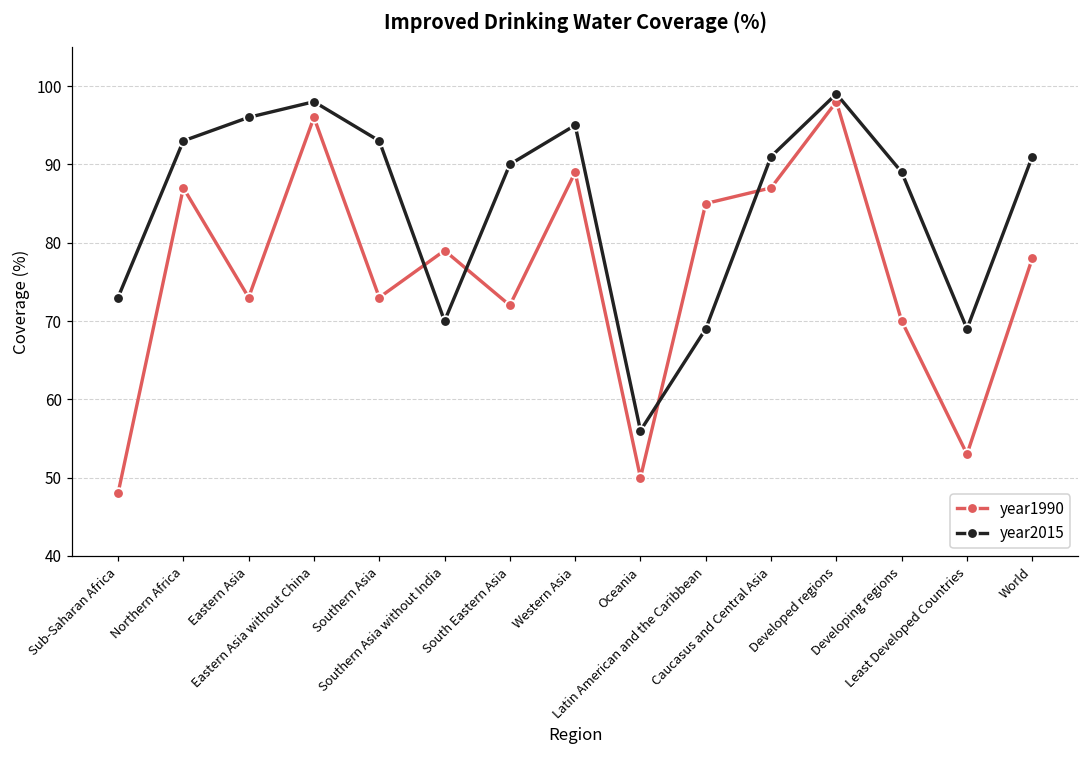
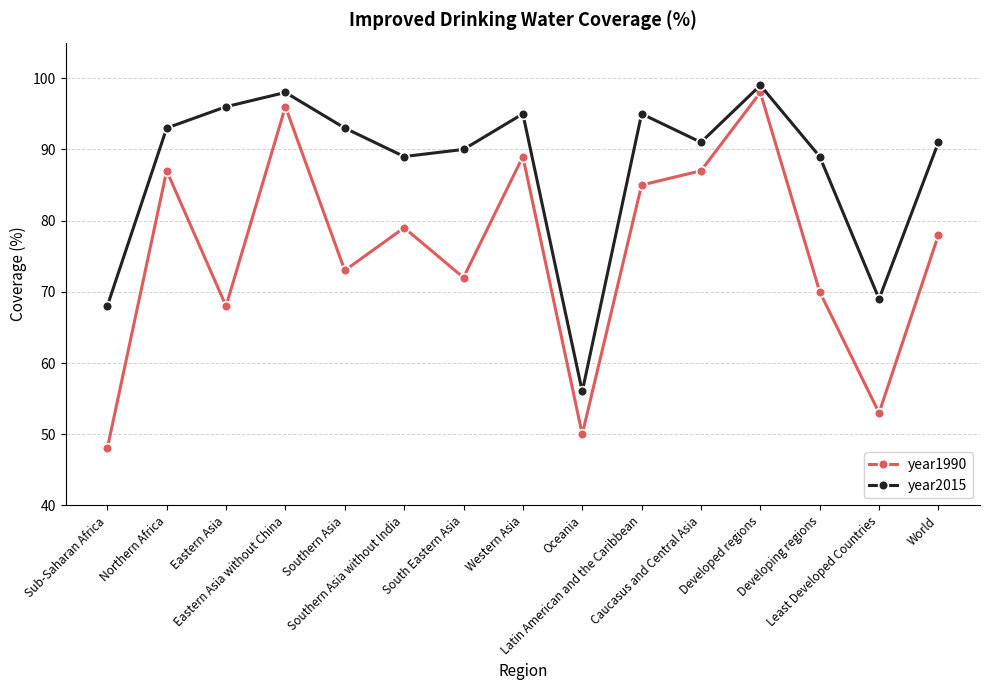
year2015, Sub-Saharan Africa: 73 -> 68
year1990, Eastern Asia: 73 -> 68
year2015, Southern Asia without India: 70 -> 89
year2015, Latin American and the Caribbean: 69 -> 95
